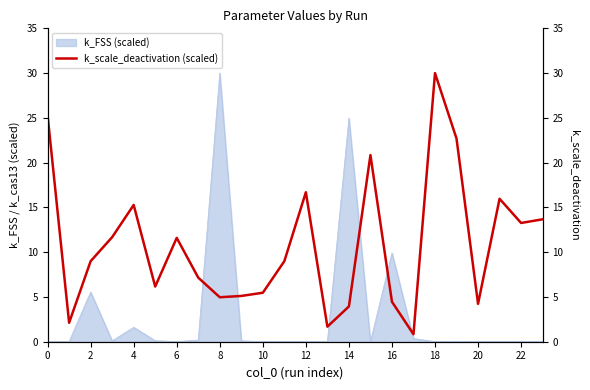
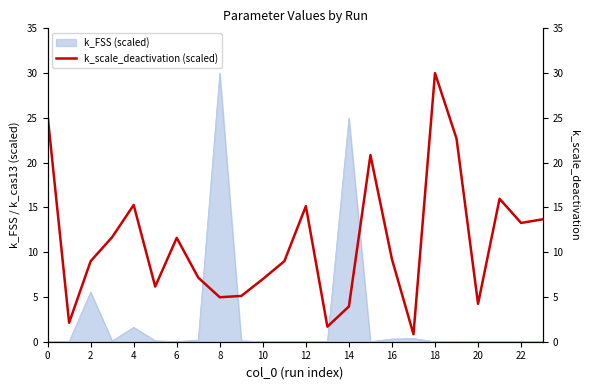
k_FSS (scaled), 16: 10 -> 0
k_scale_deactivation (scaled), 10: 5 -> 7
k_scale_deactivation (scaled), 12: 17 -> 15
k_scale_deactivation (scaled), 16: 4 -> 9
